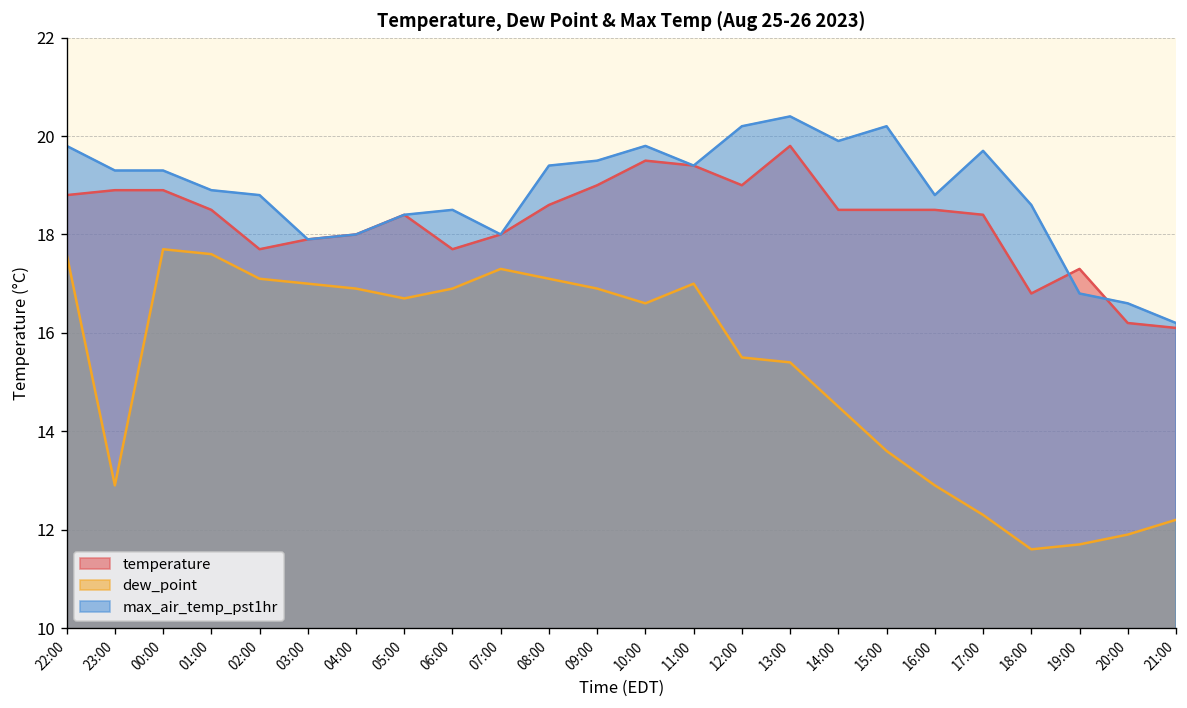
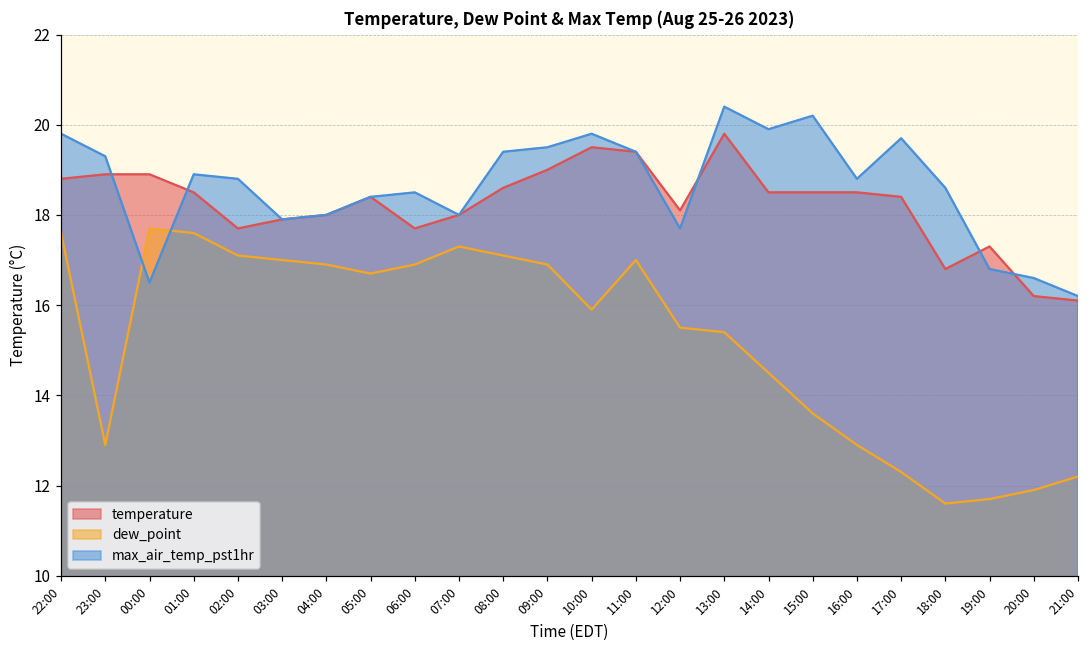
max_air_temp_pst1hr, 00:00: 19.3 -> 16.5
dew_point, 10:00: 16.6 -> 15.9
temperature, 12:00: 19.0 -> 18.1
max_air_temp_pst1hr, 12:00: 20.2 -> 17.7
